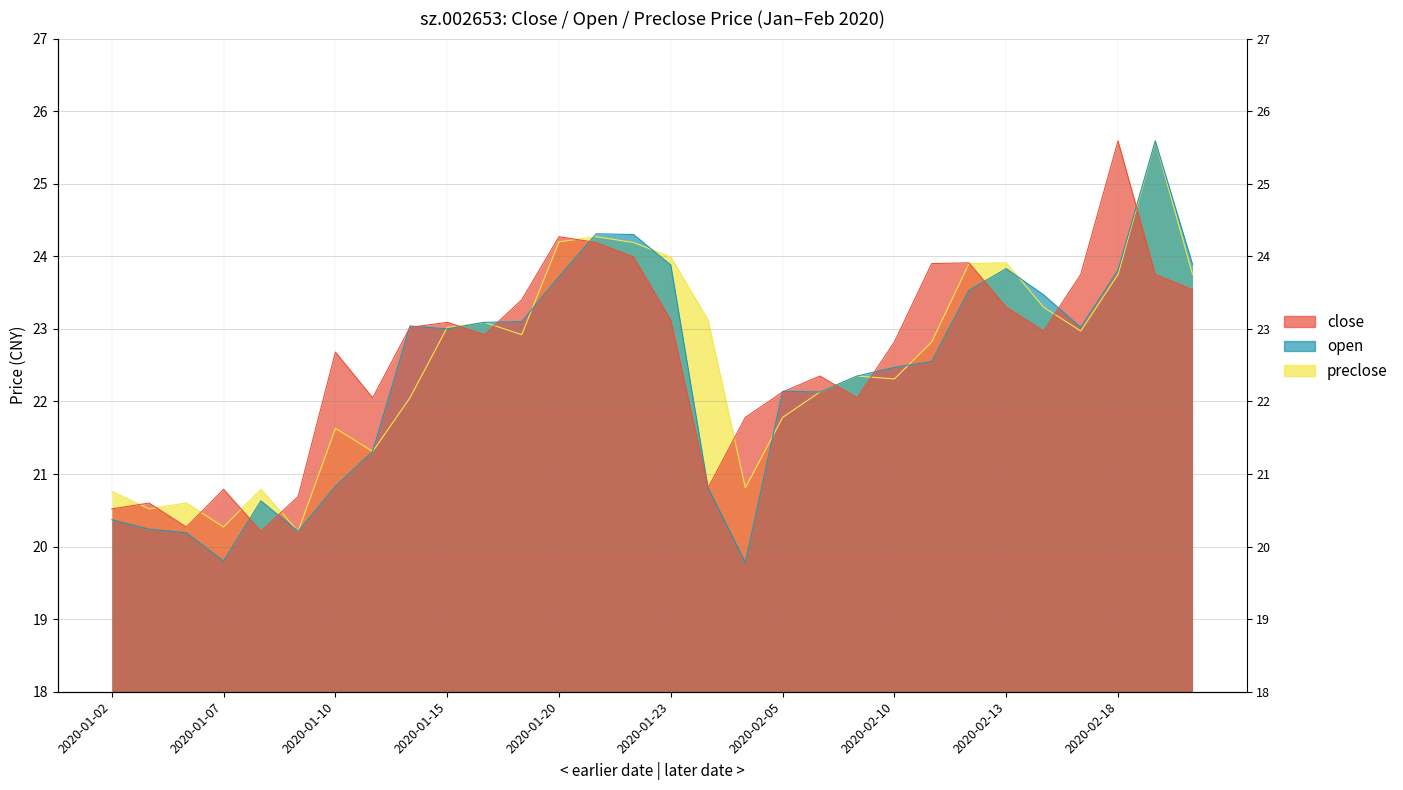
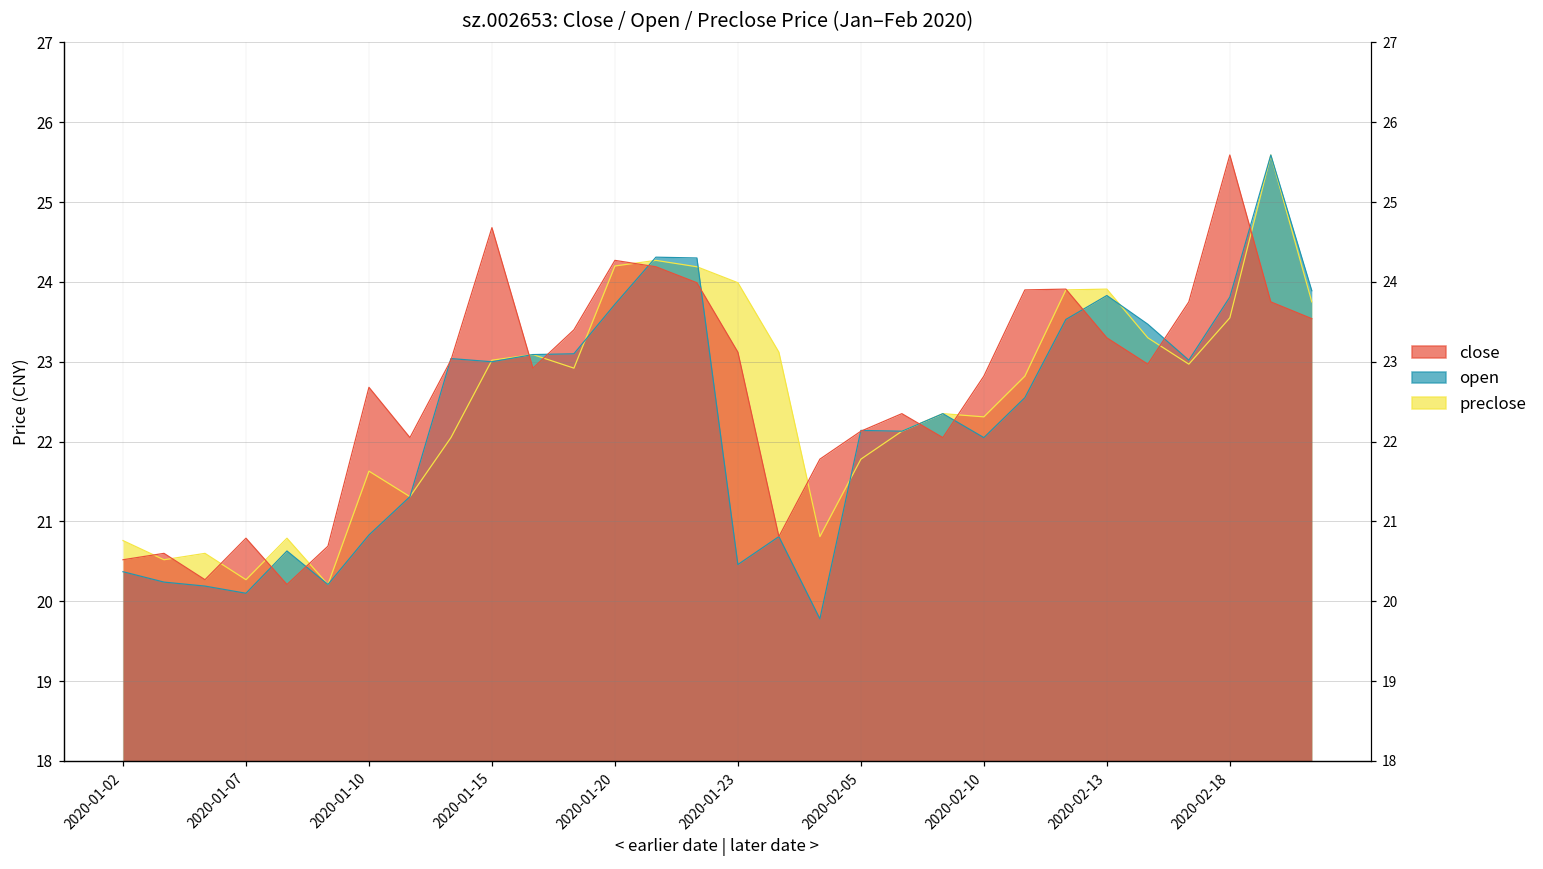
open, 2020-01-07: 19.8 -> 20.1
close, 2020-01-15: 23.1 -> 24.7
open, 2020-01-23: 23.9 -> 20.5
open, 2020-02-10: 22.5 -> 22.1
preclose, 2020-02-18: 23.8 -> 23.6
